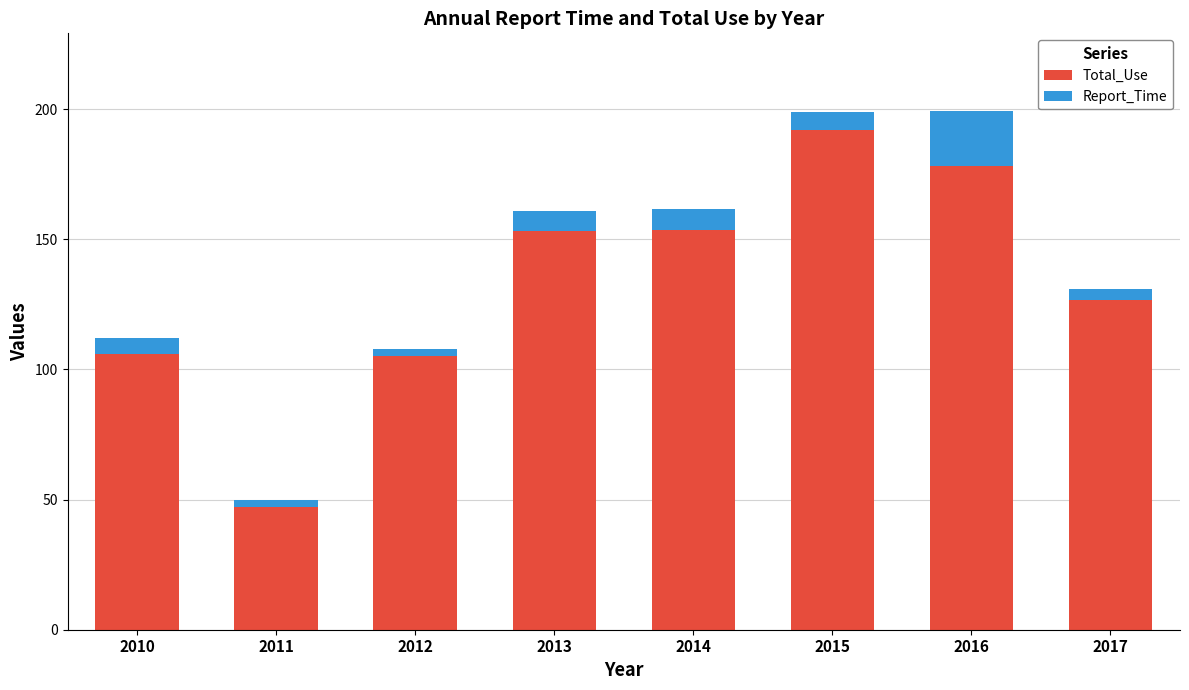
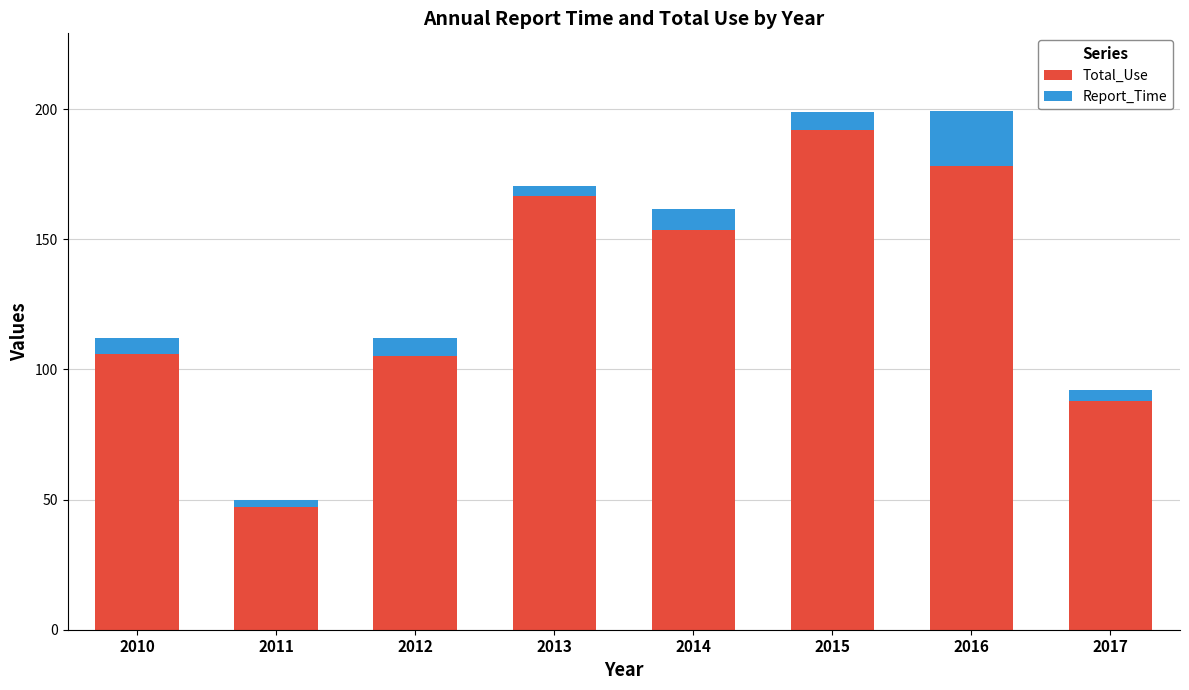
Report_Time, 2012: 3 -> 7
Total_Use, 2013: 153 -> 167
Report_Time, 2013: 8 -> 4
Total_Use, 2017: 127 -> 88
